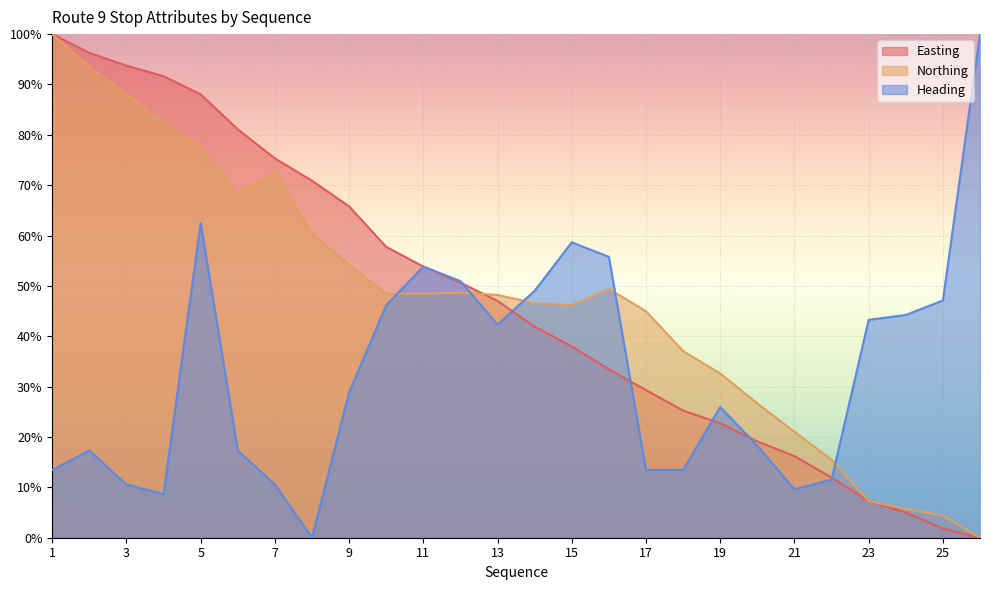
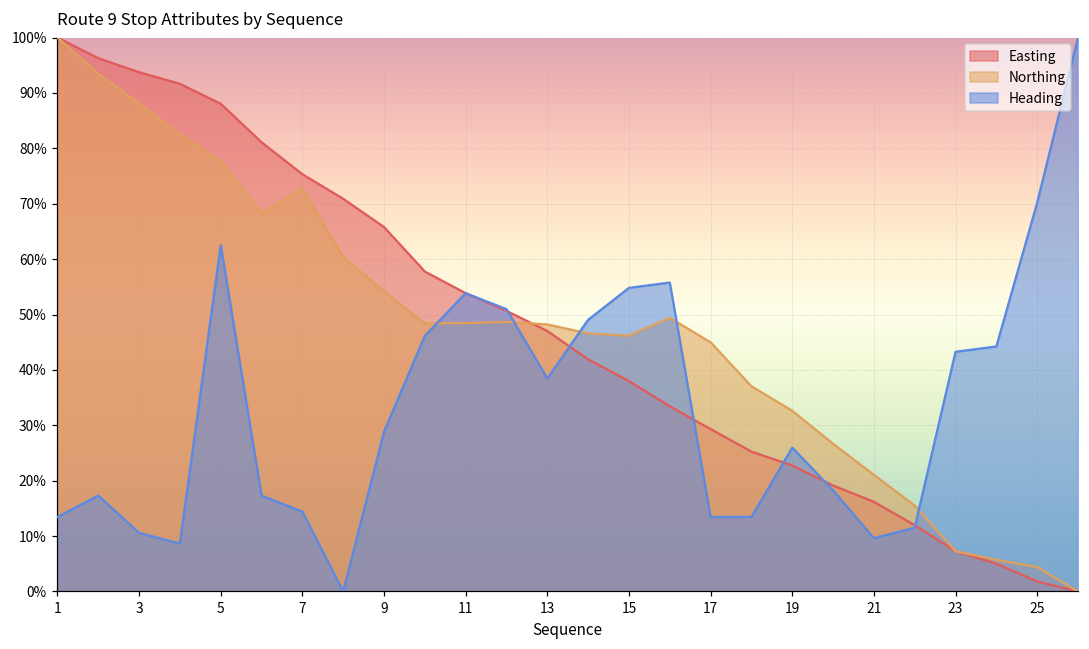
Heading, 7: 11% -> 14%
Heading, 13: 42% -> 38%
Heading, 15: 59% -> 55%
Heading, 25: 47% -> 70%
